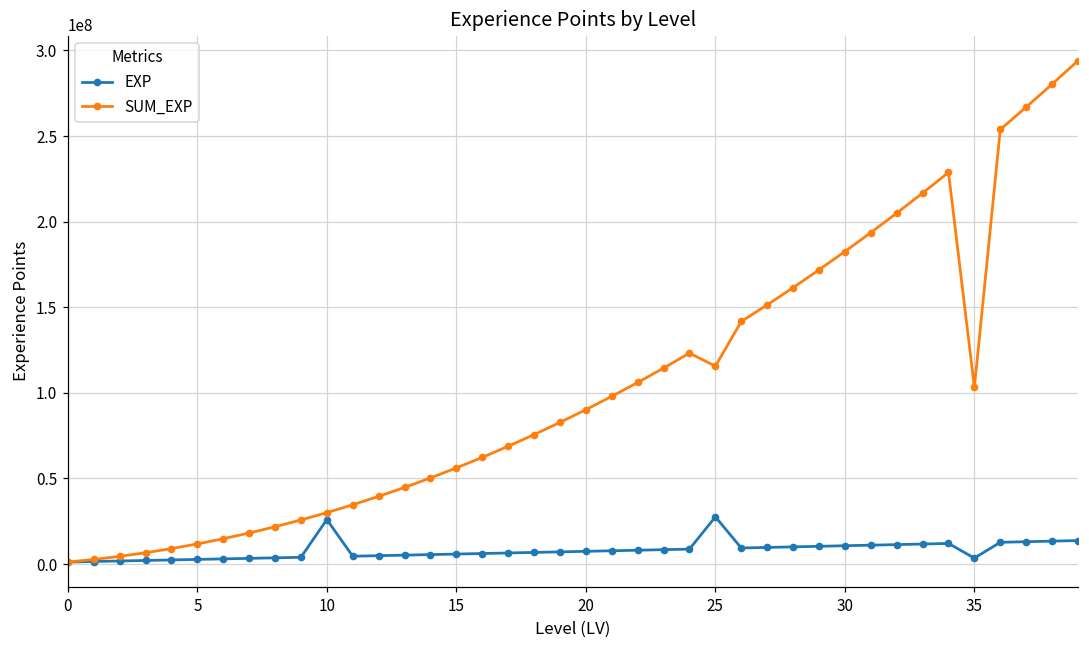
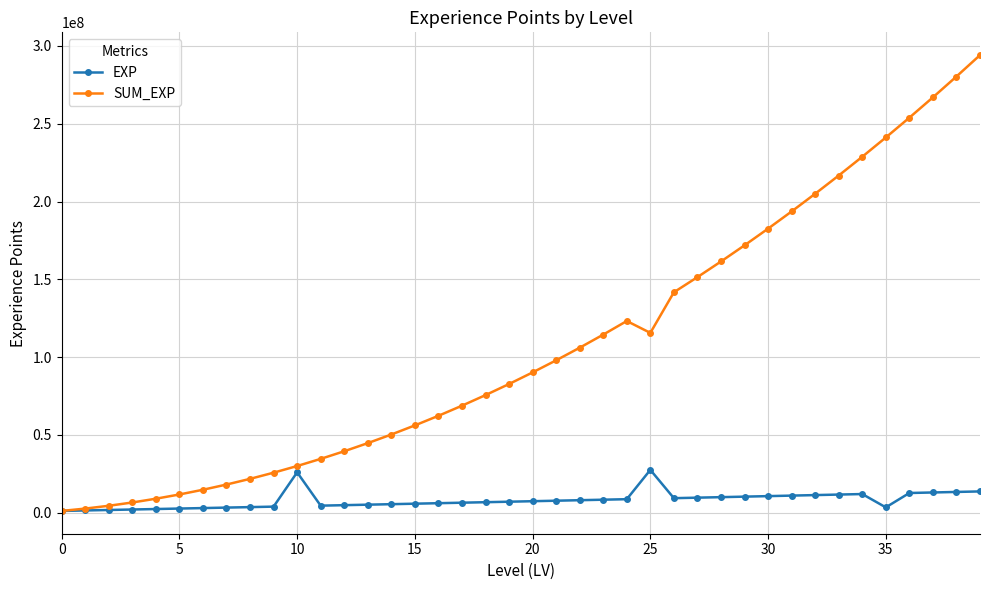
SUM_EXP, 35: 103000000 -> 241000000
